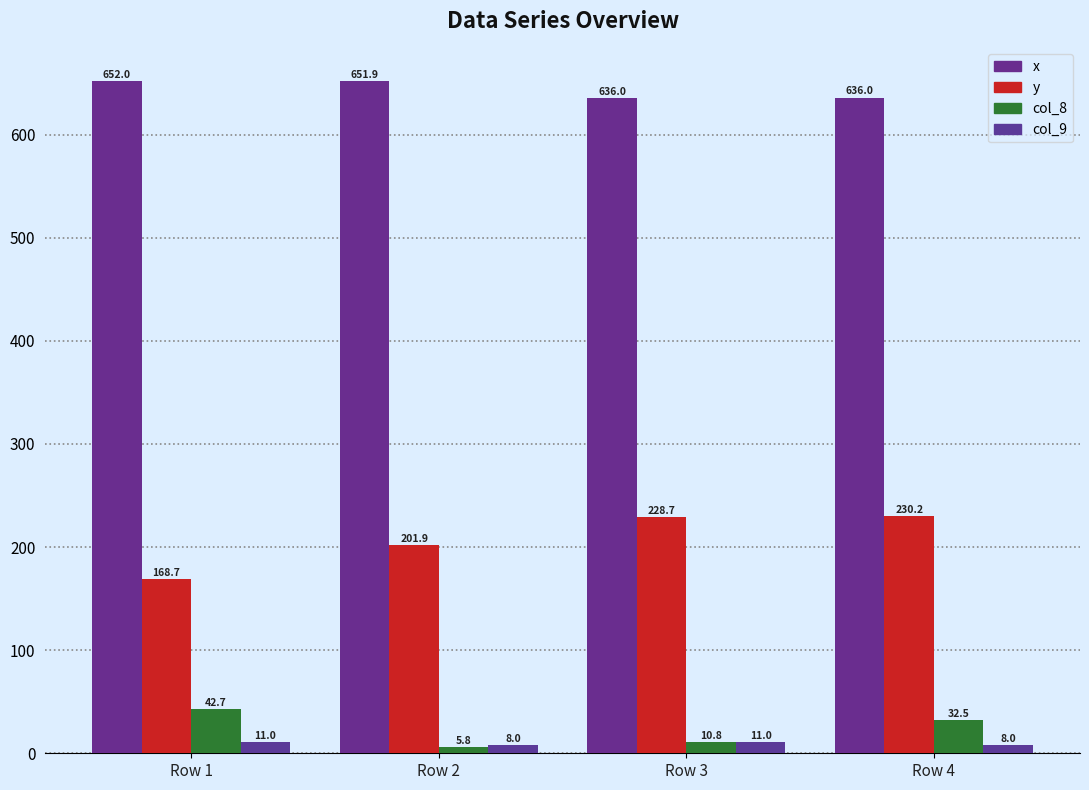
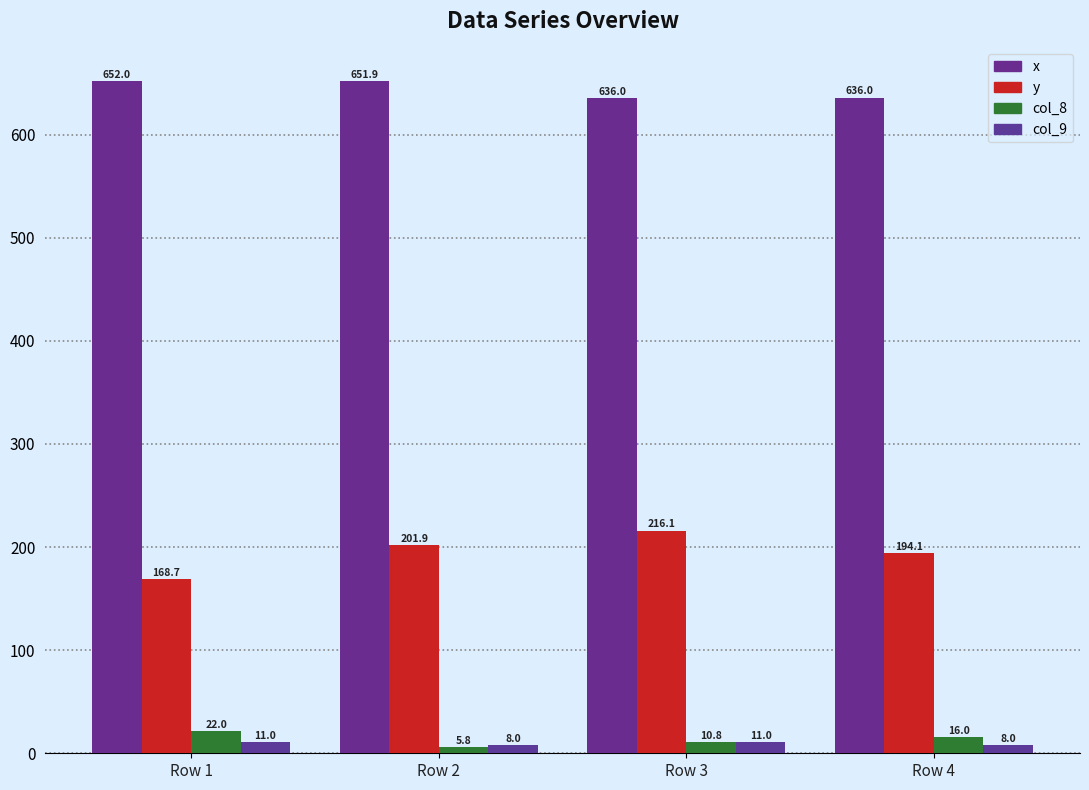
col_8, Row 1: 42.7 -> 22.0
y, Row 3: 228.7 -> 216.1
y, Row 4: 230.2 -> 194.1
col_8, Row 4: 32.5 -> 16.0
